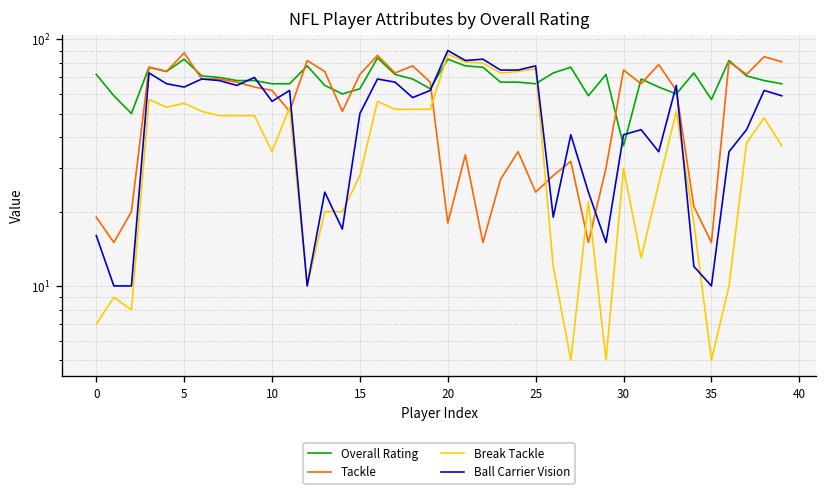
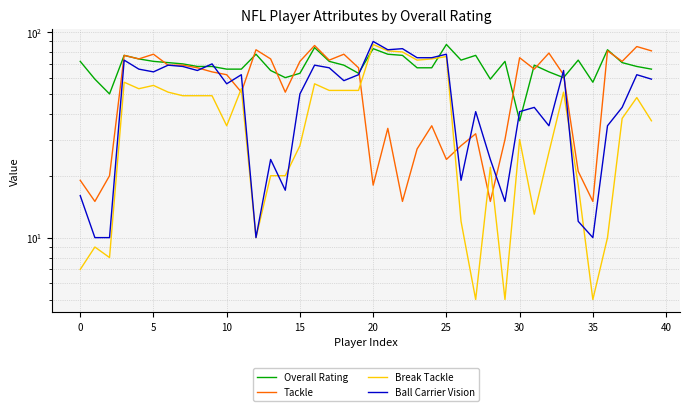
Overall Rating, 5: 83 -> 72
Tackle, 5: 88 -> 78
Overall Rating, 25: 66 -> 87
